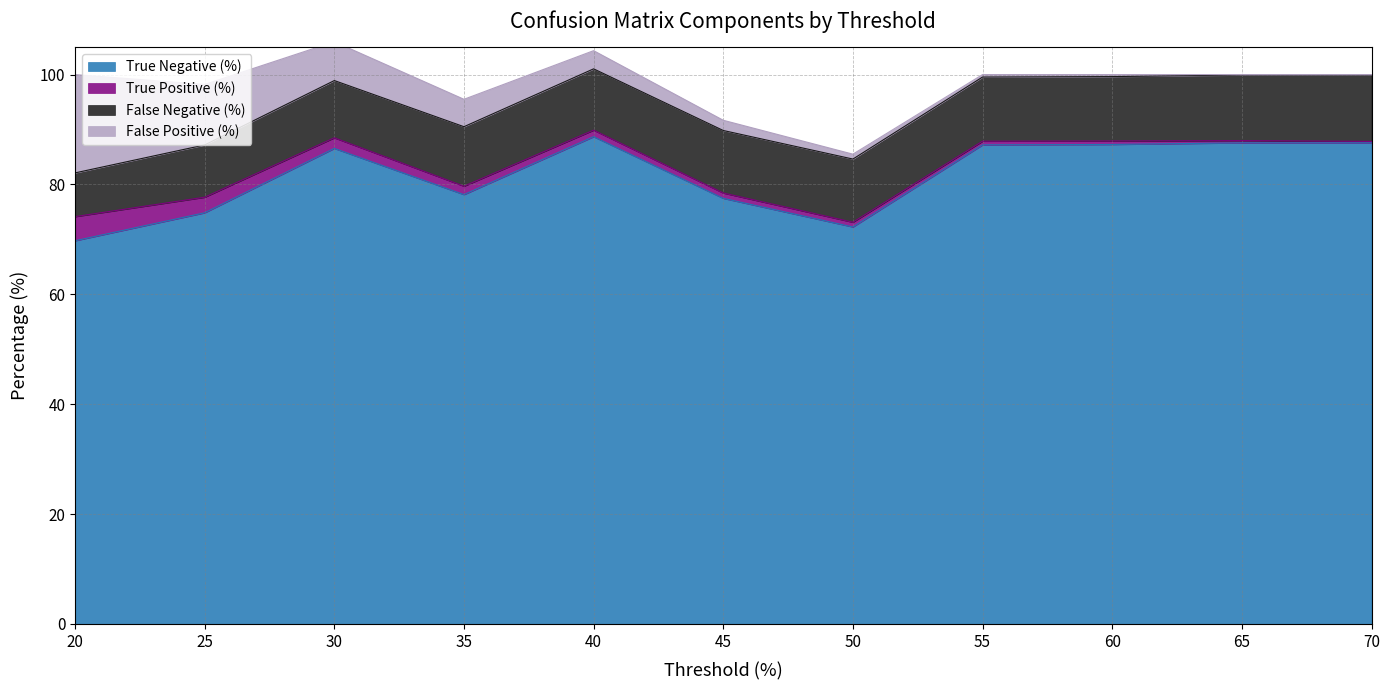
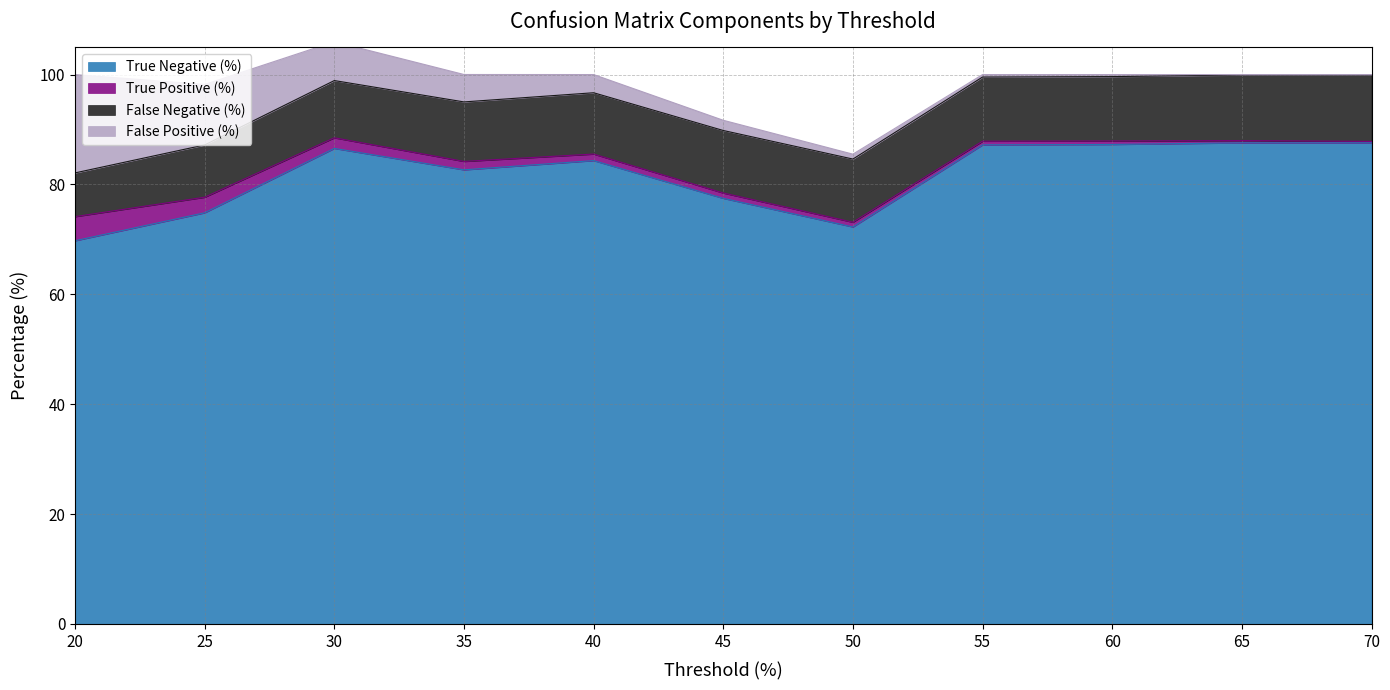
True Negative (%), 35: 78 -> 83
True Negative (%), 40: 89 -> 84
